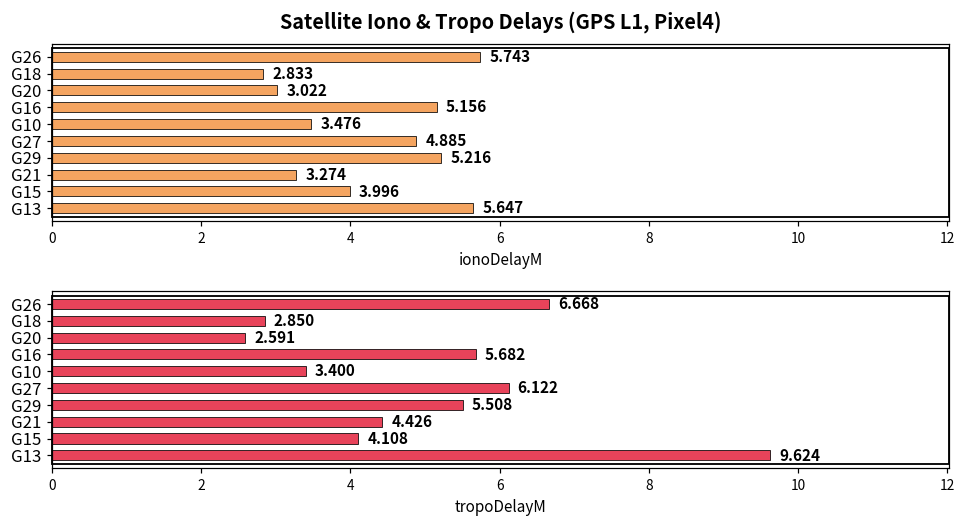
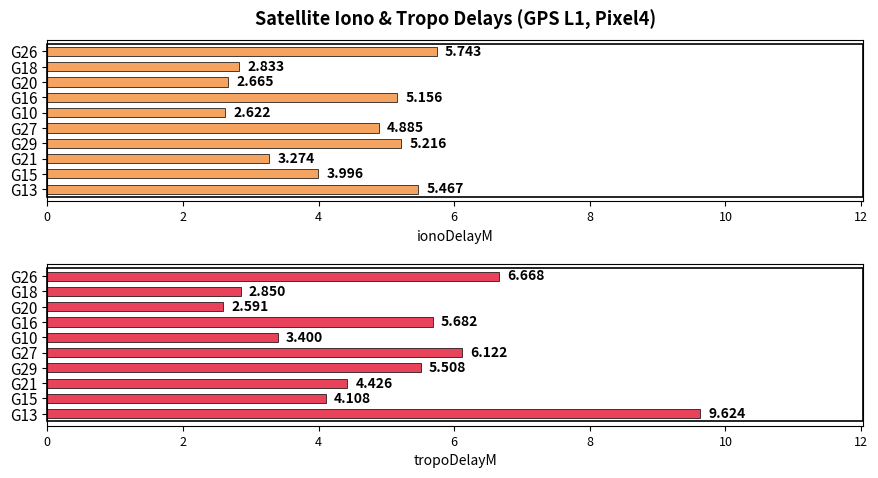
Satellite Iono & Tropo Delays (GPS L1, Pixel4), G20: 3.022 -> 2.665
Satellite Iono & Tropo Delays (GPS L1, Pixel4), G10: 3.476 -> 2.622
Satellite Iono & Tropo Delays (GPS L1, Pixel4), G13: 5.647 -> 5.467
